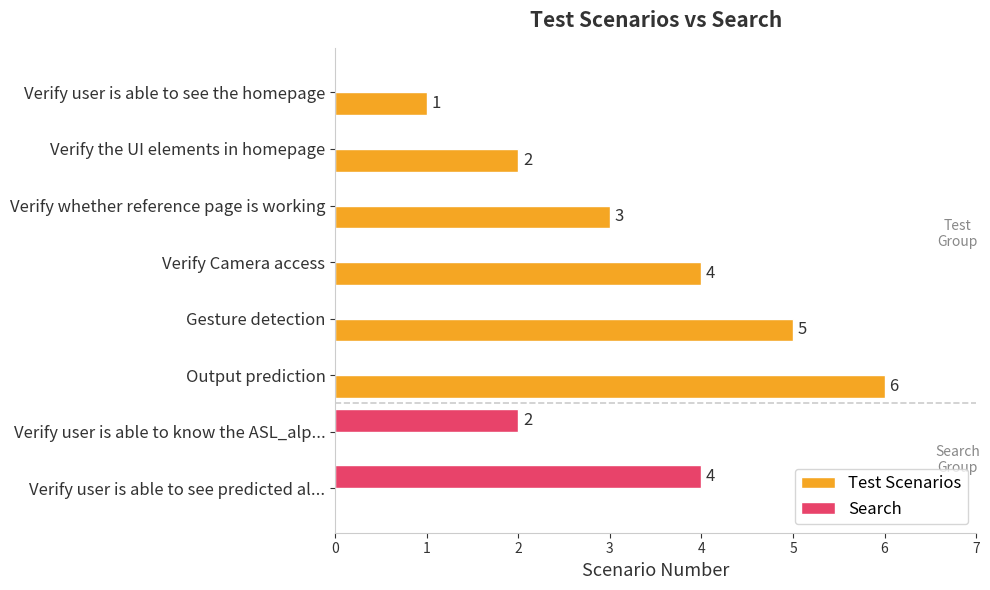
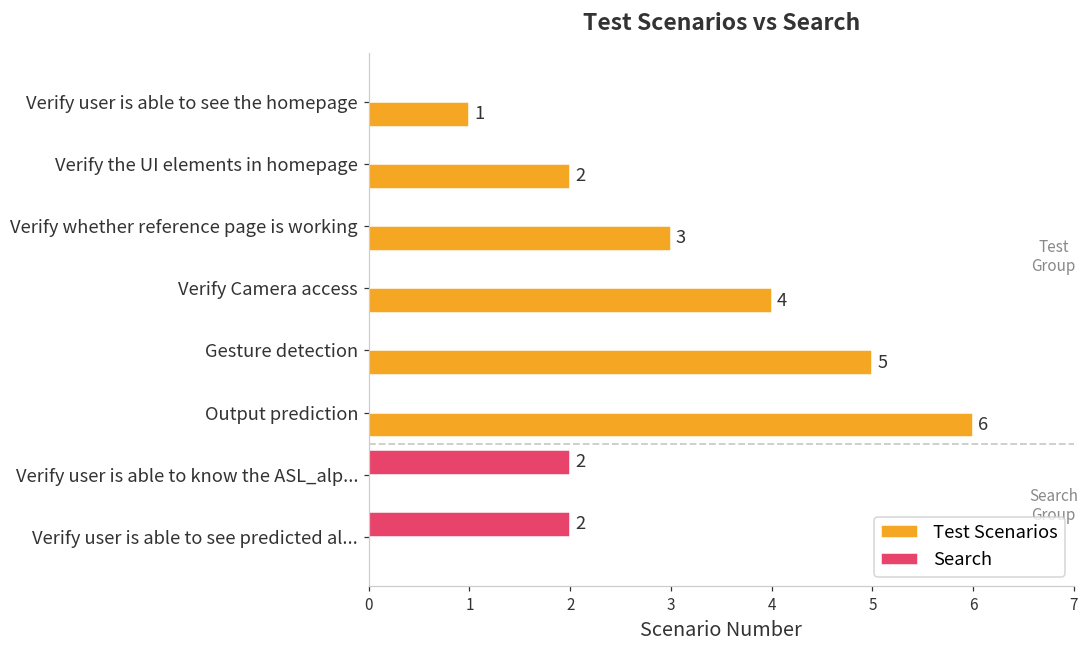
Search, Verify user is able to see predicted al...: 4 -> 2
